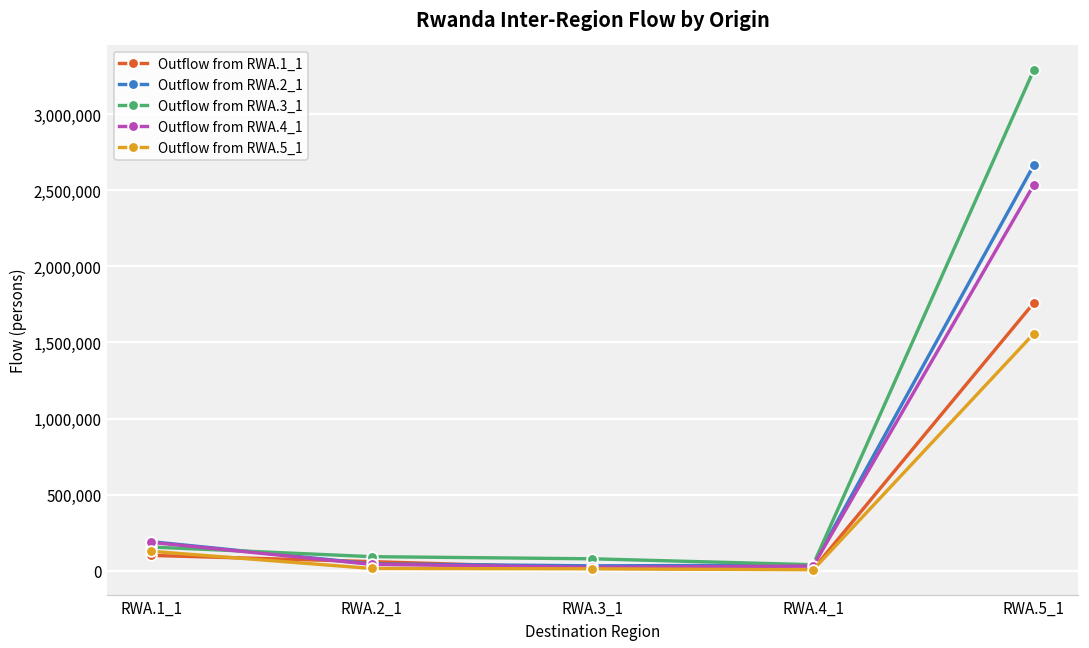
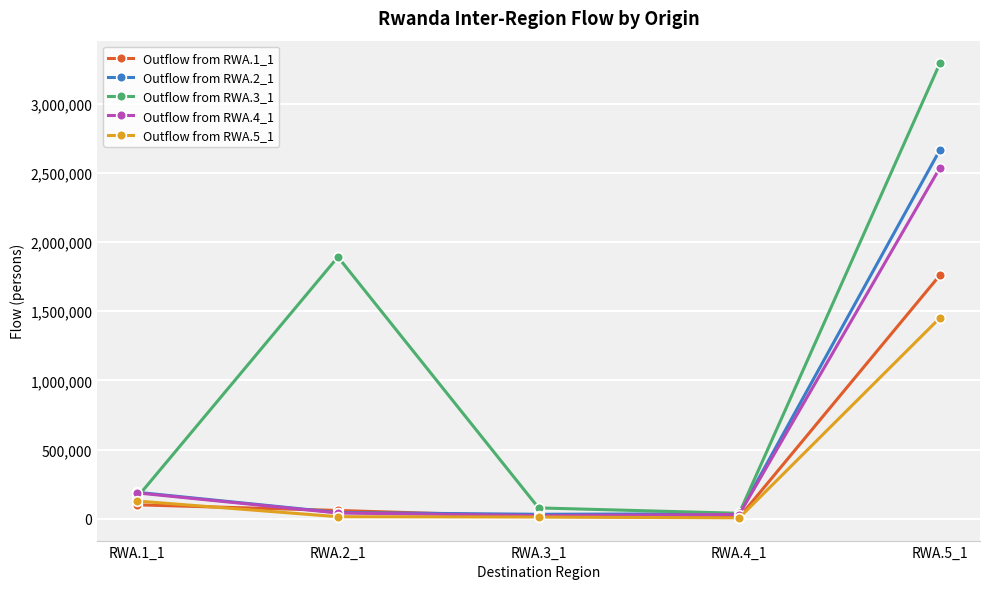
Outflow from RWA.3_1, RWA.2_1: 90,000 -> 1,890,000
Outflow from RWA.5_1, RWA.5_1: 1,560,000 -> 1,450,000
